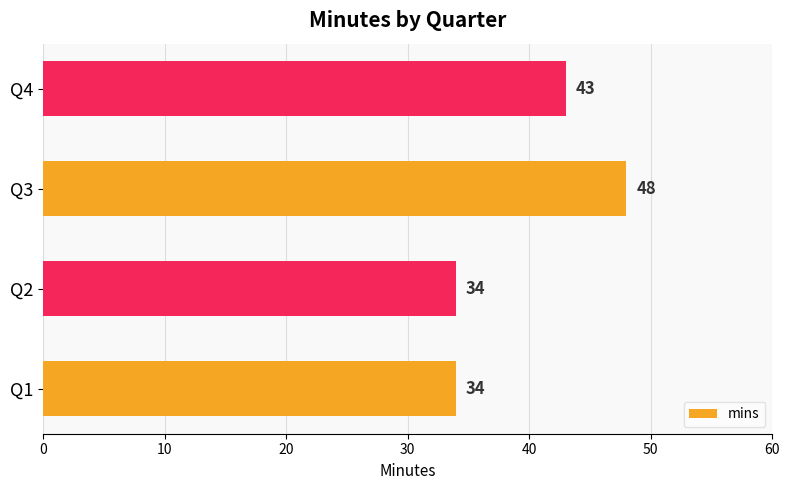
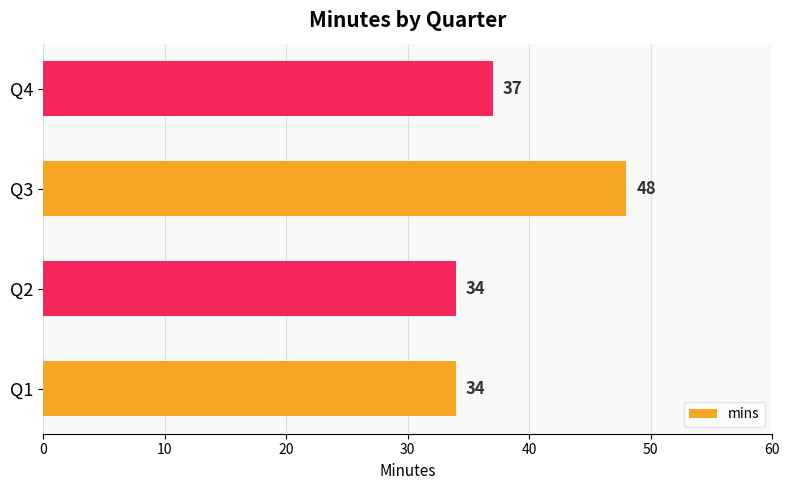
Q4: 43 -> 37
